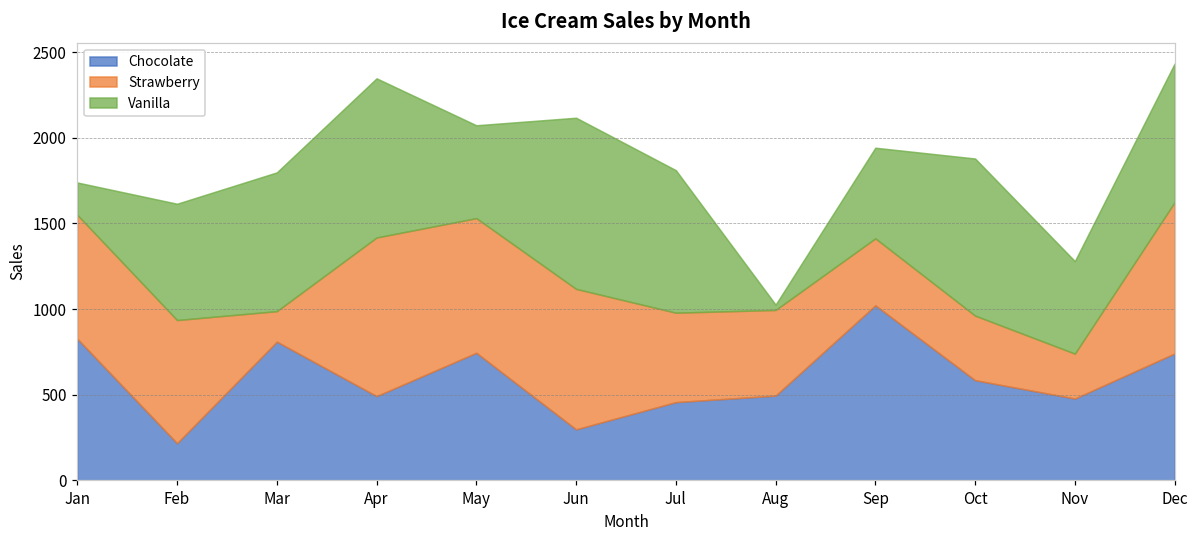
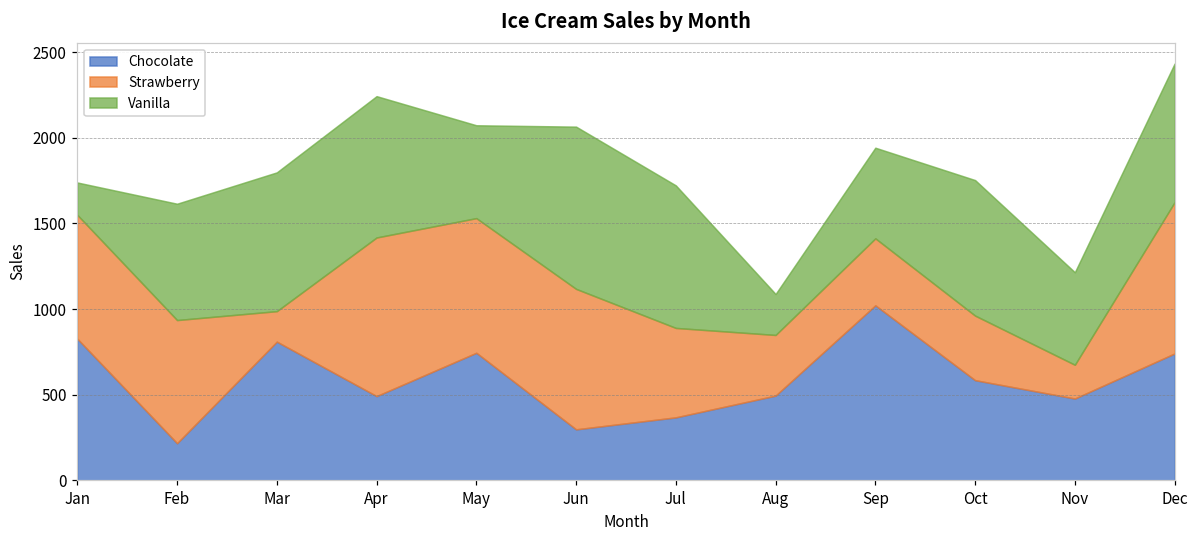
Vanilla, Apr: 930 -> 830
Vanilla, Jun: 1000 -> 950
Chocolate, Jul: 460 -> 370
Strawberry, Aug: 500 -> 350
Vanilla, Aug: 30 -> 240
Vanilla, Oct: 920 -> 790
Strawberry, Nov: 260 -> 200
